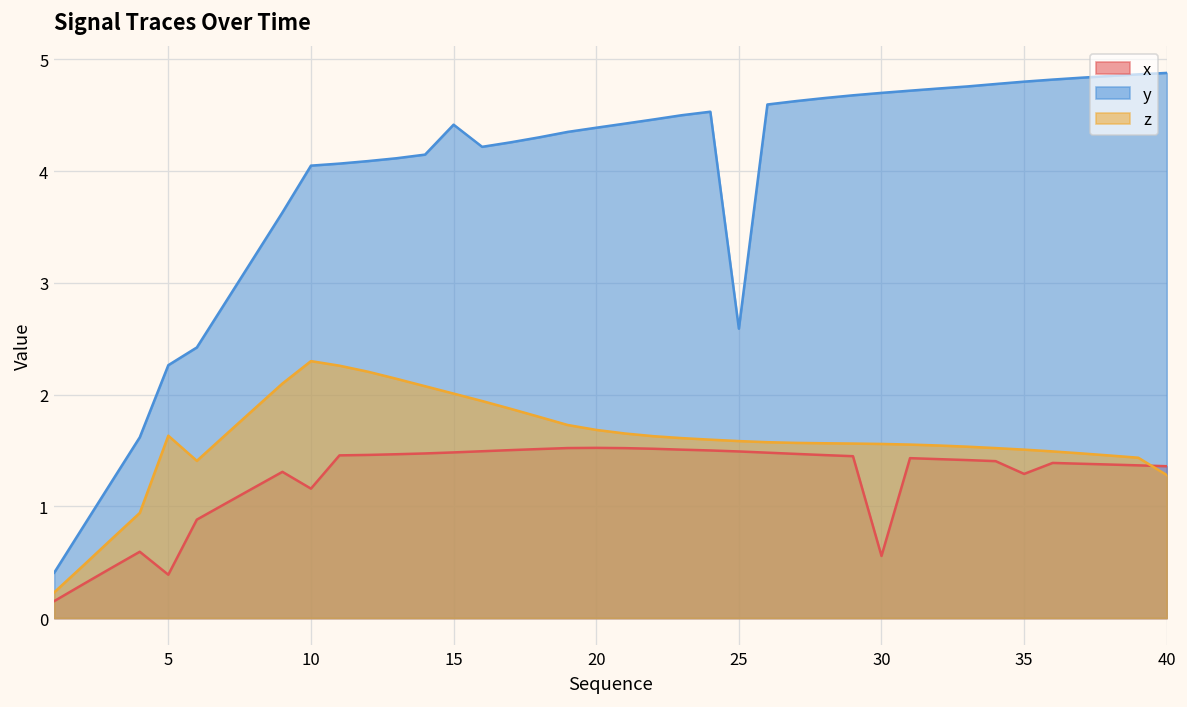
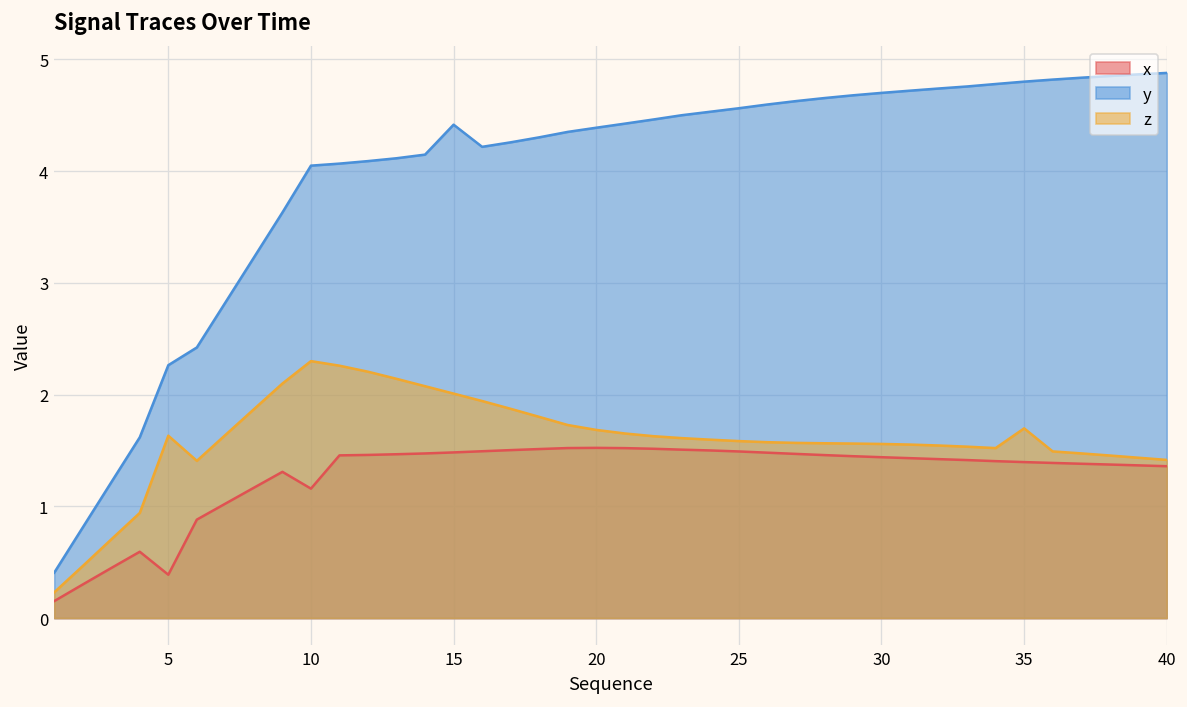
y, 25: 2.6 -> 4.6
x, 30: 0.6 -> 1.4
x, 35: 1.3 -> 1.4
z, 35: 1.5 -> 1.7
z, 40: 1.3 -> 1.4
